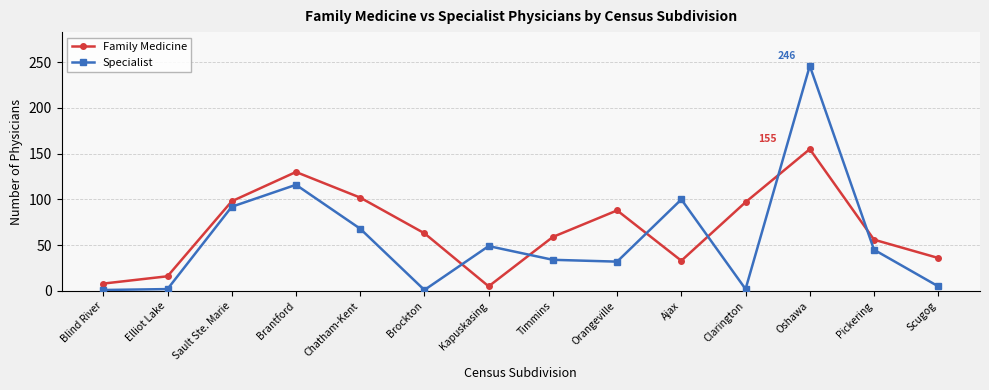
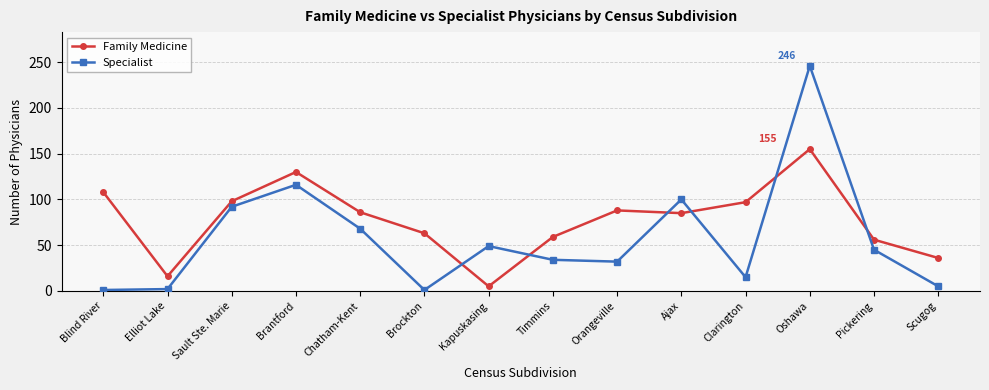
Family Medicine, Blind River: 10 -> 110
Family Medicine, Chatham-Kent: 100 -> 90
Family Medicine, Ajax: 30 -> 90
Specialist, Clarington: 0 -> 20
